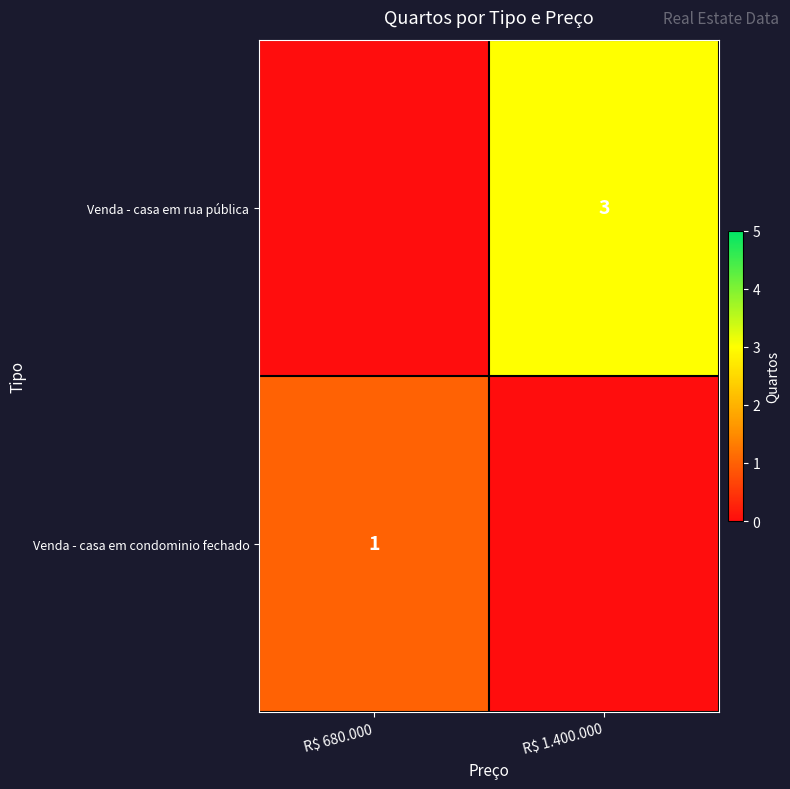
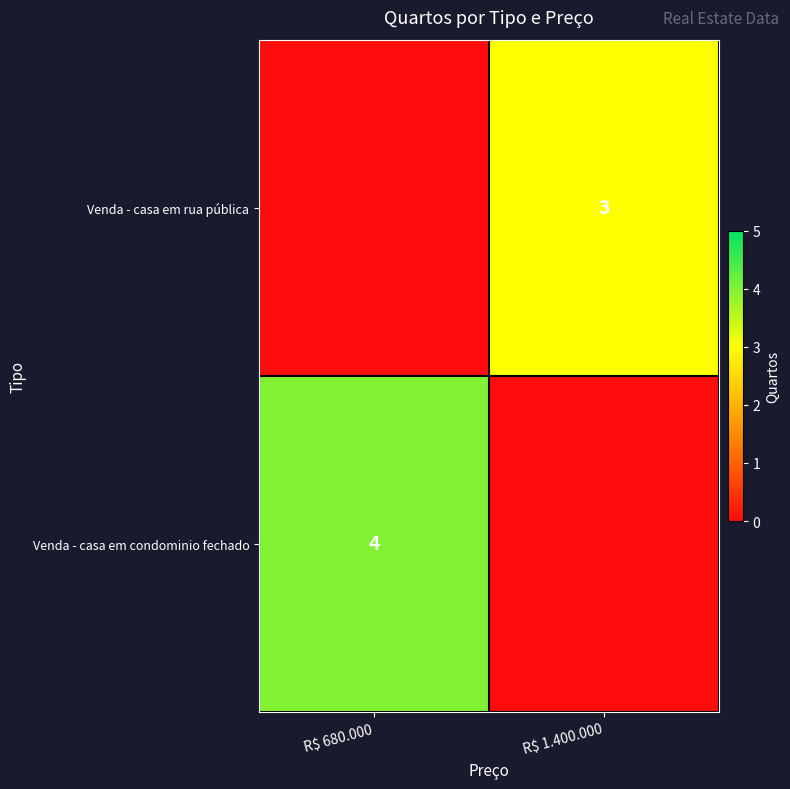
Venda - casa em condominio fechado, R$ 680.000: 1 -> 4
